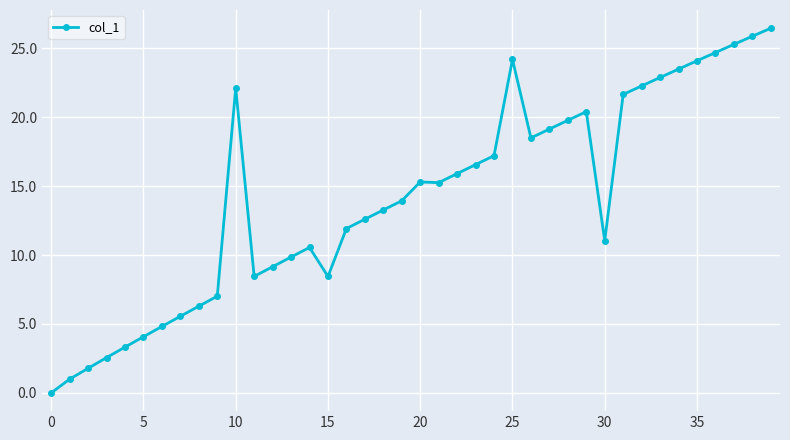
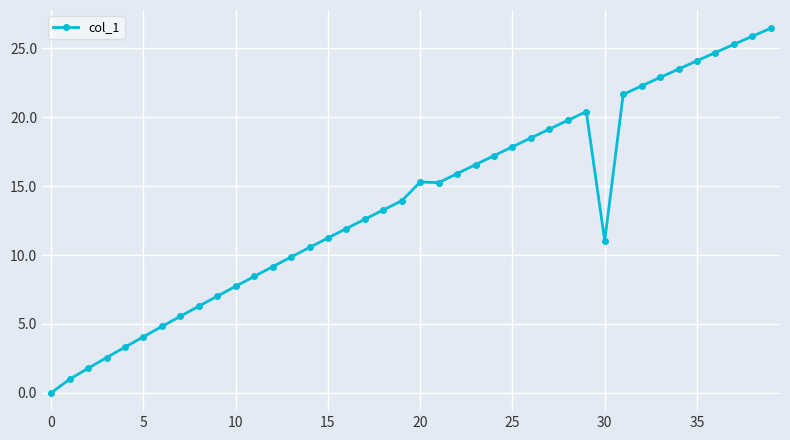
10: 22.1 -> 7.7
15: 8.4 -> 11.2
25: 24.2 -> 17.9
